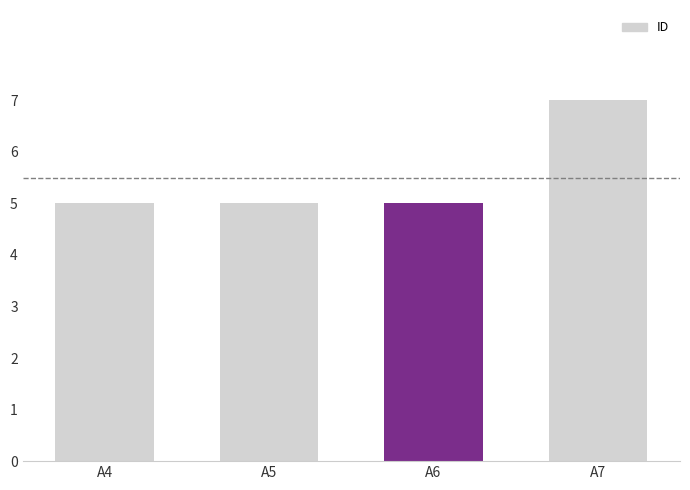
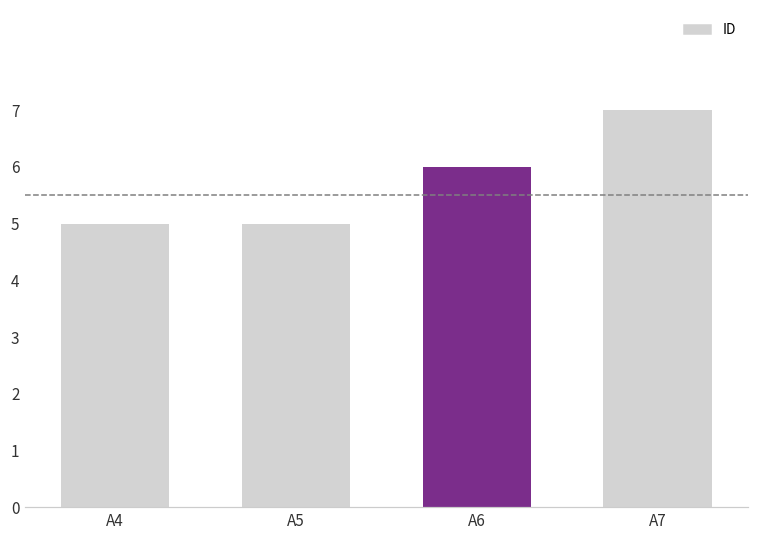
A6: 5 -> 6
